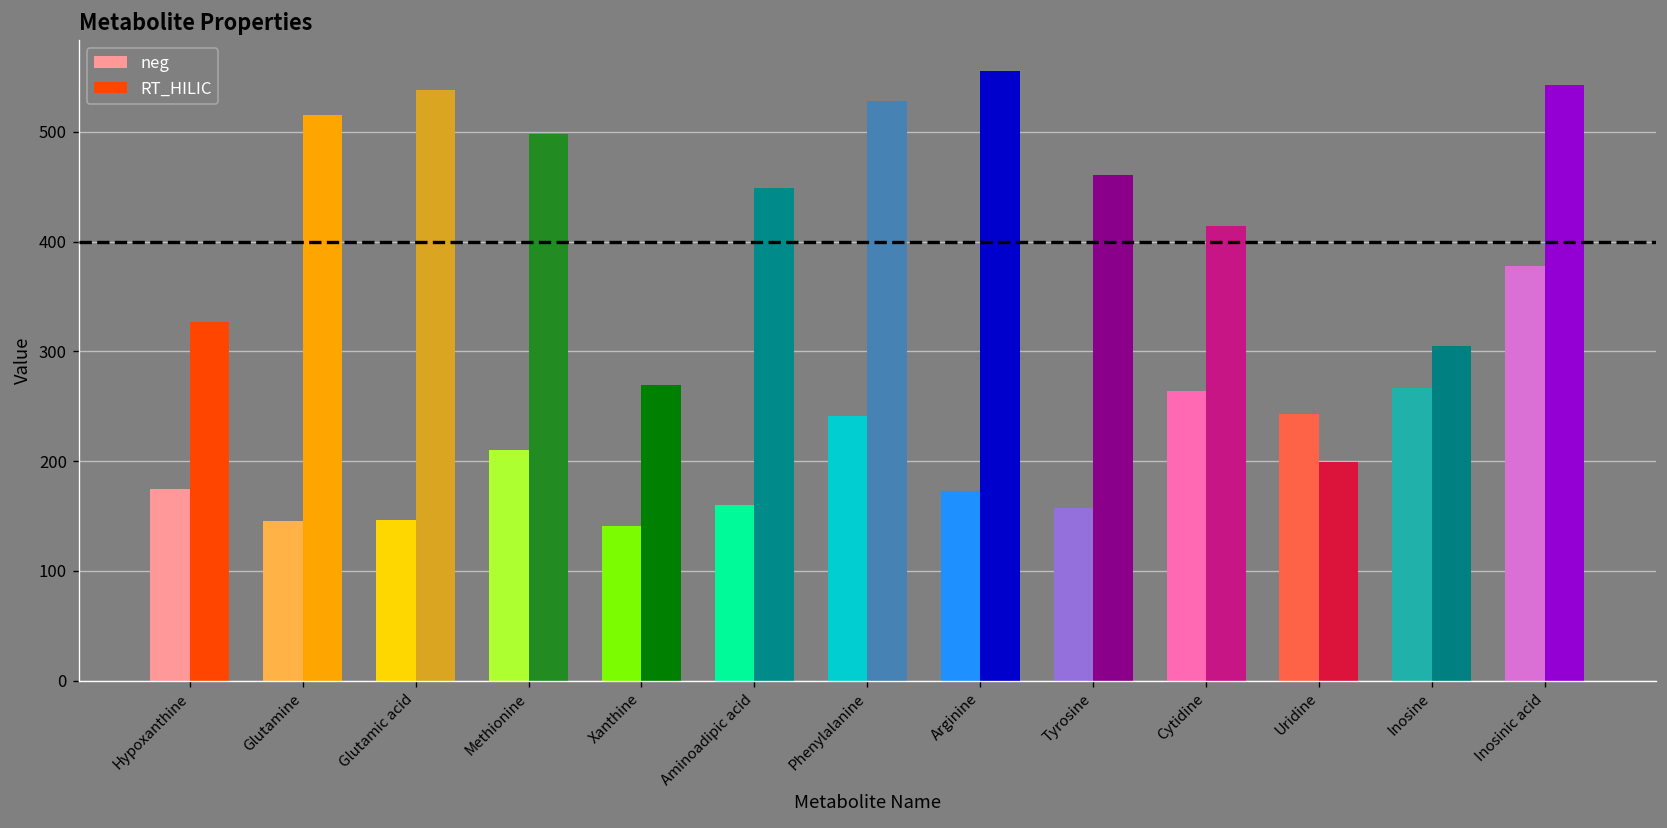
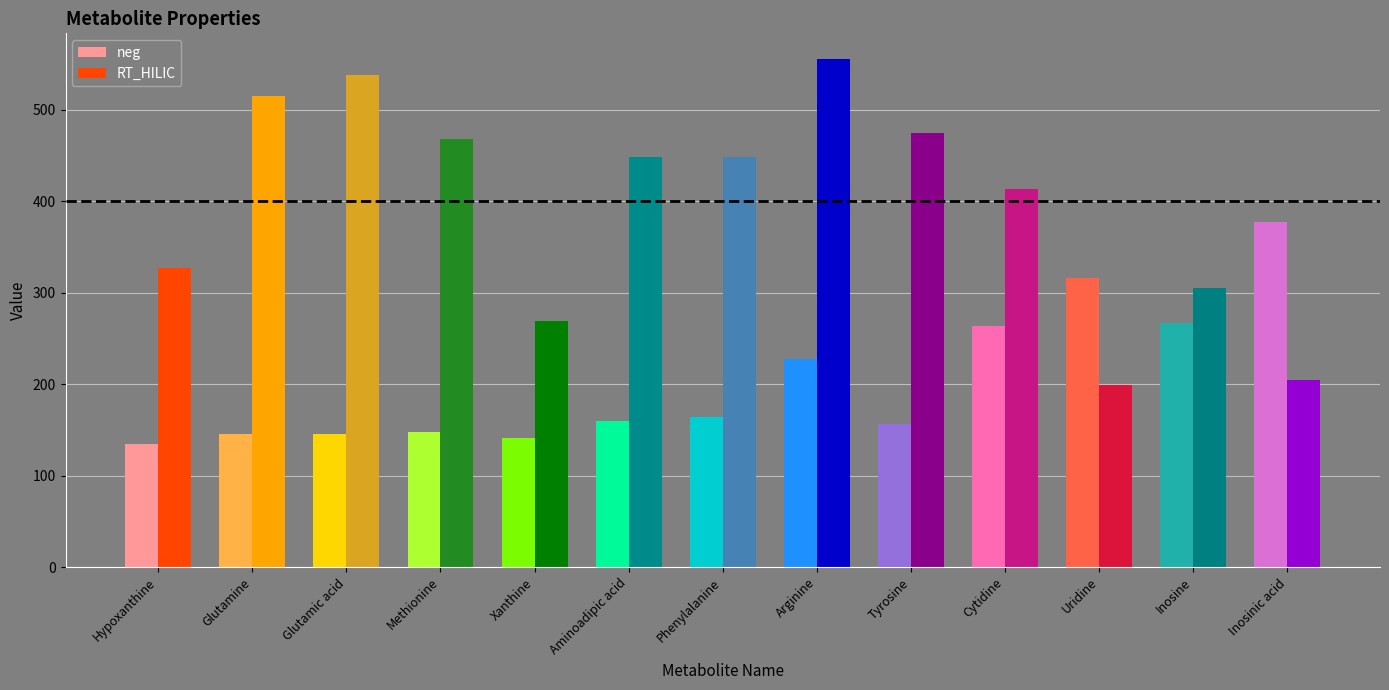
neg, Hypoxanthine: 170 -> 140
neg, Methionine: 210 -> 150
RT_HILIC, Methionine: 500 -> 470
neg, Phenylalanine: 240 -> 160
RT_HILIC, Phenylalanine: 530 -> 450
neg, Arginine: 170 -> 230
RT_HILIC, Tyrosine: 460 -> 480
neg, Uridine: 240 -> 320
RT_HILIC, Inosinic acid: 540 -> 210
